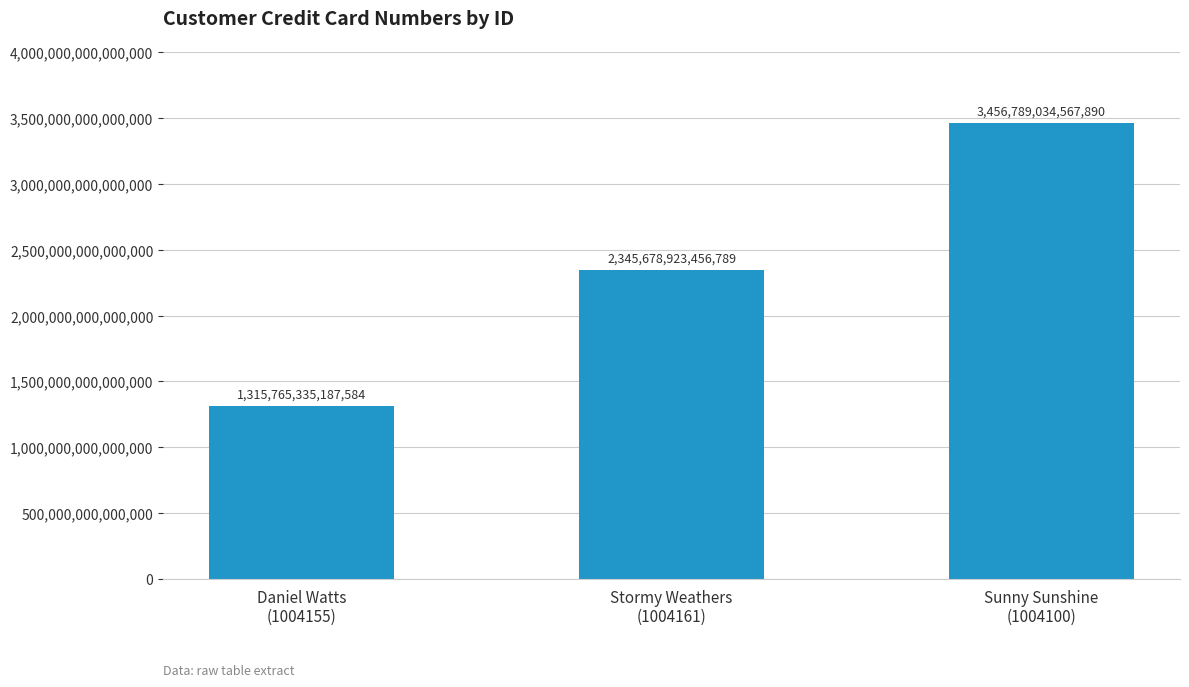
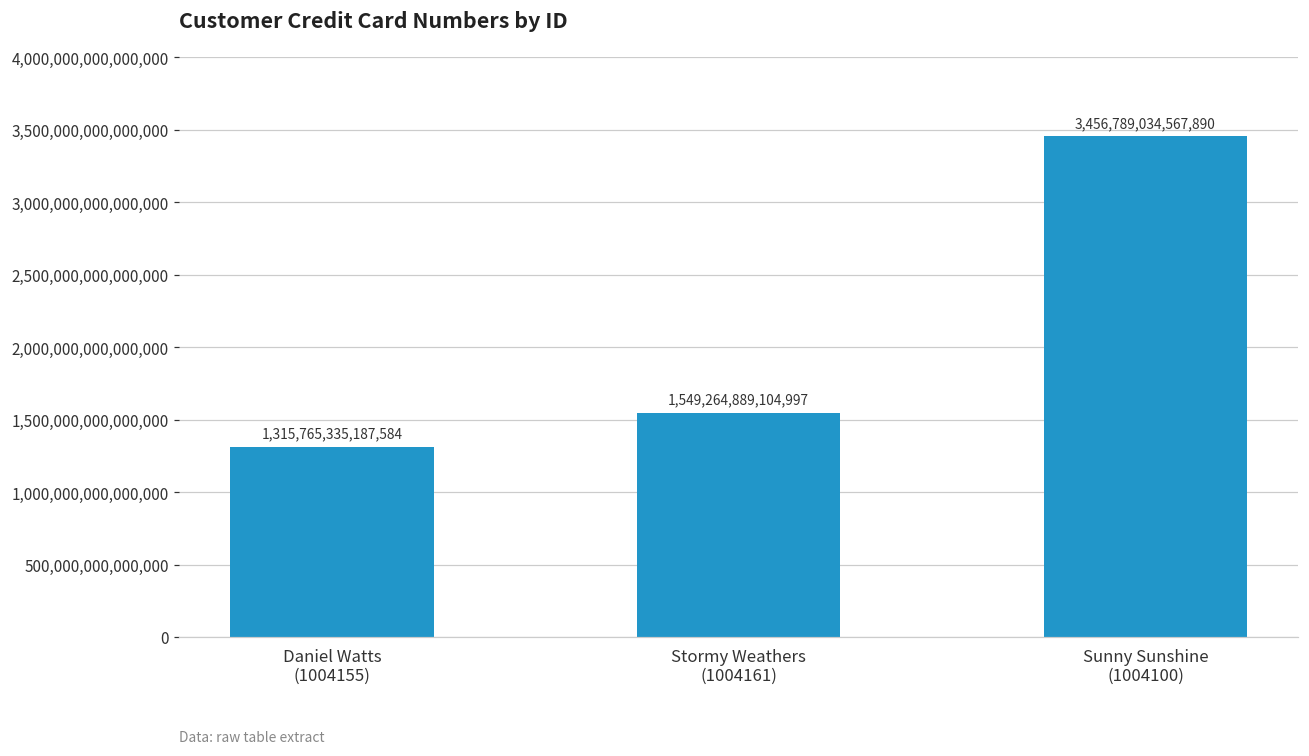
Stormy Weathers (1004161): 2,345,678,923,456,789 -> 1,549,264,889,104,997
